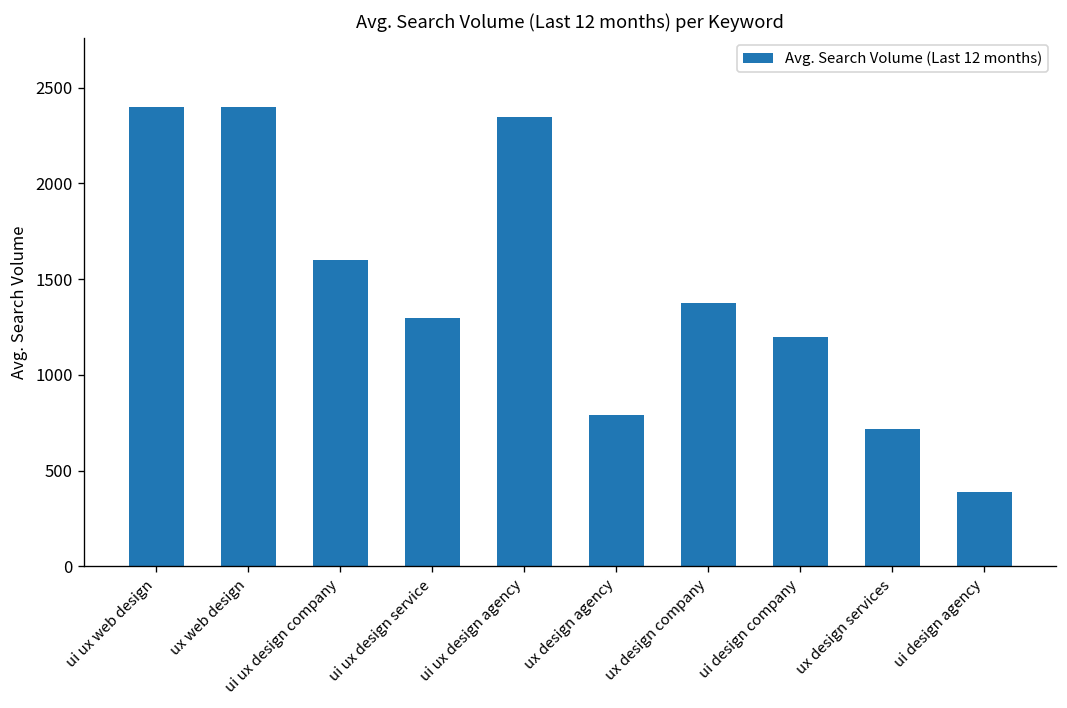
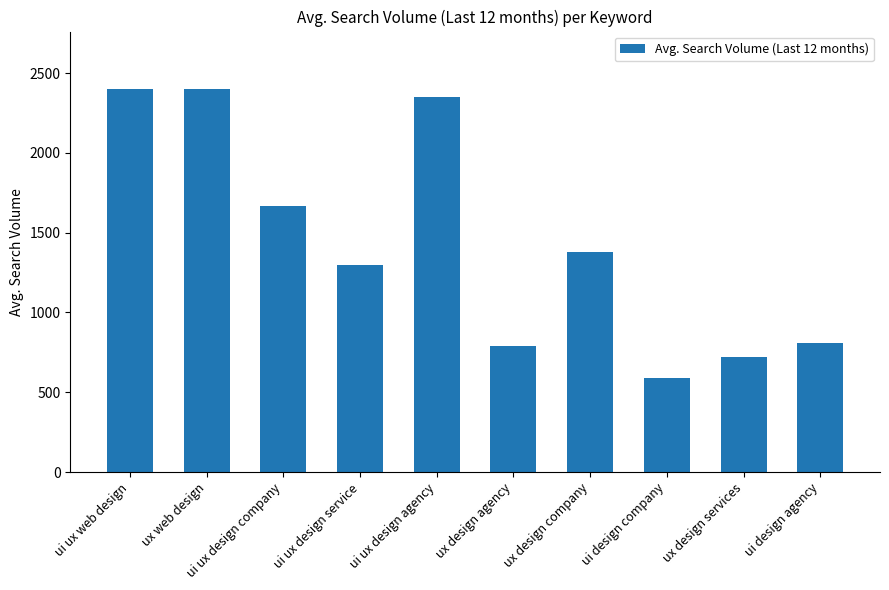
ui ux design company: 1600 -> 1670
ui design company: 1200 -> 590
ui design agency: 390 -> 810
